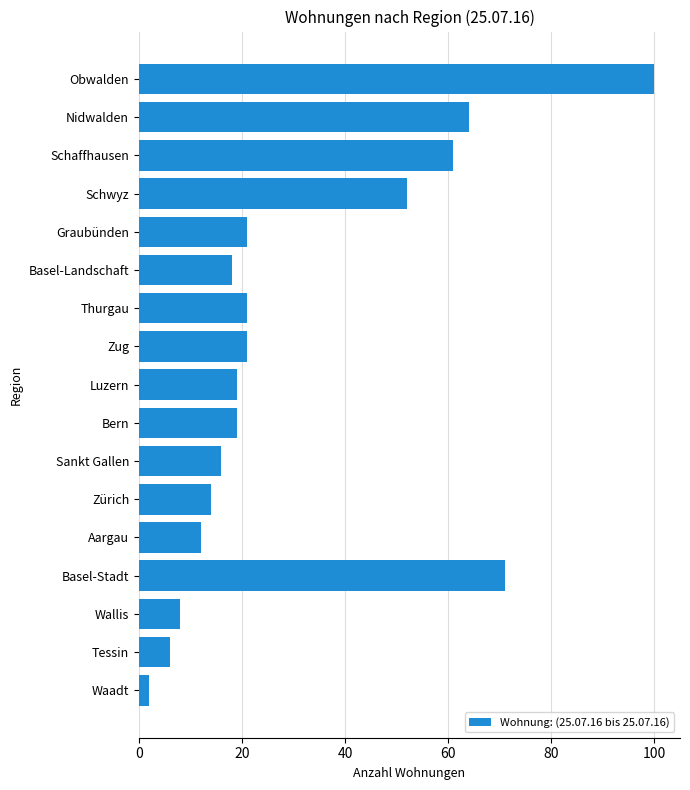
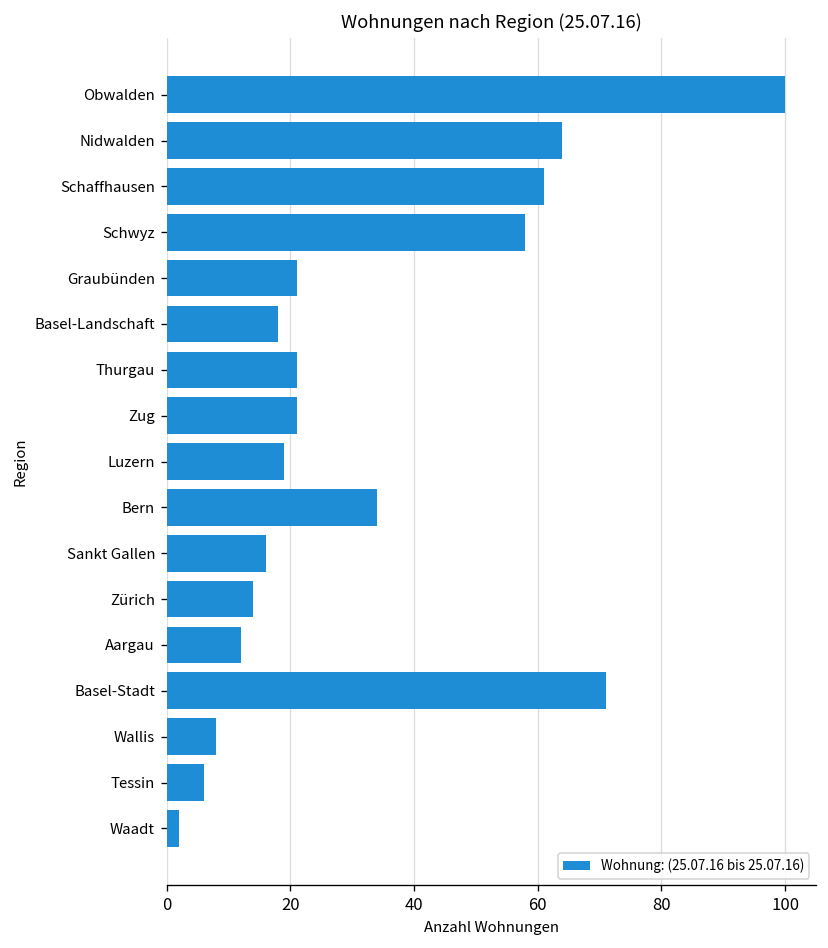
Schwyz: 52 -> 58
Bern: 19 -> 34
